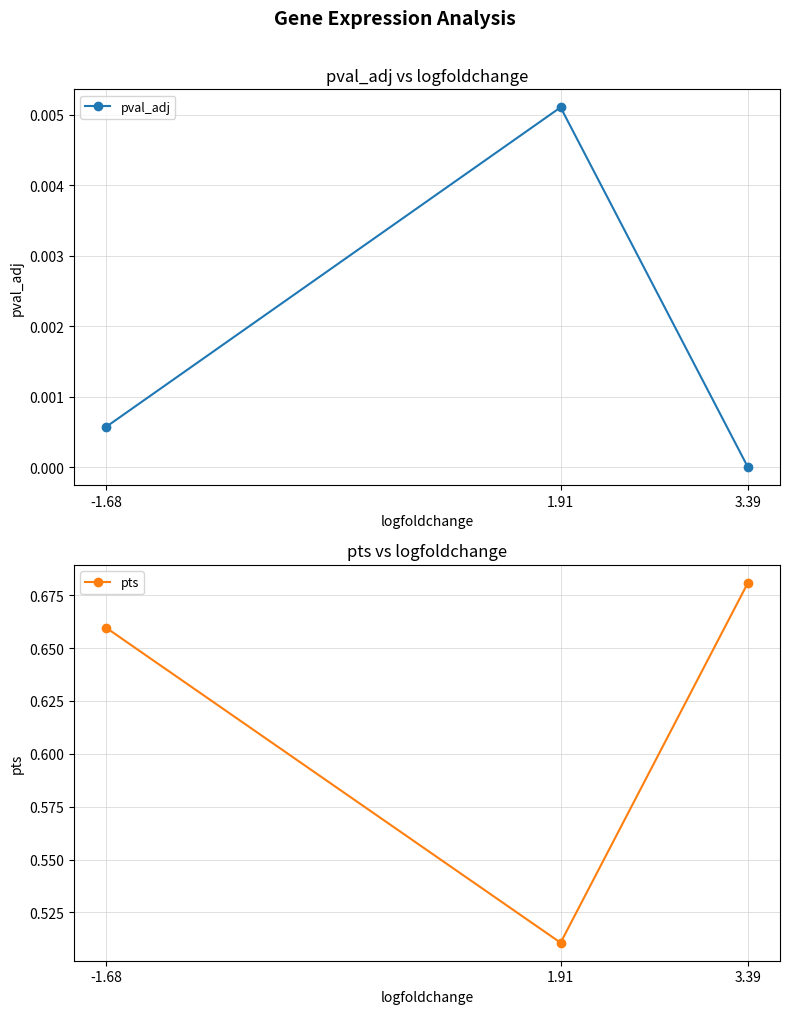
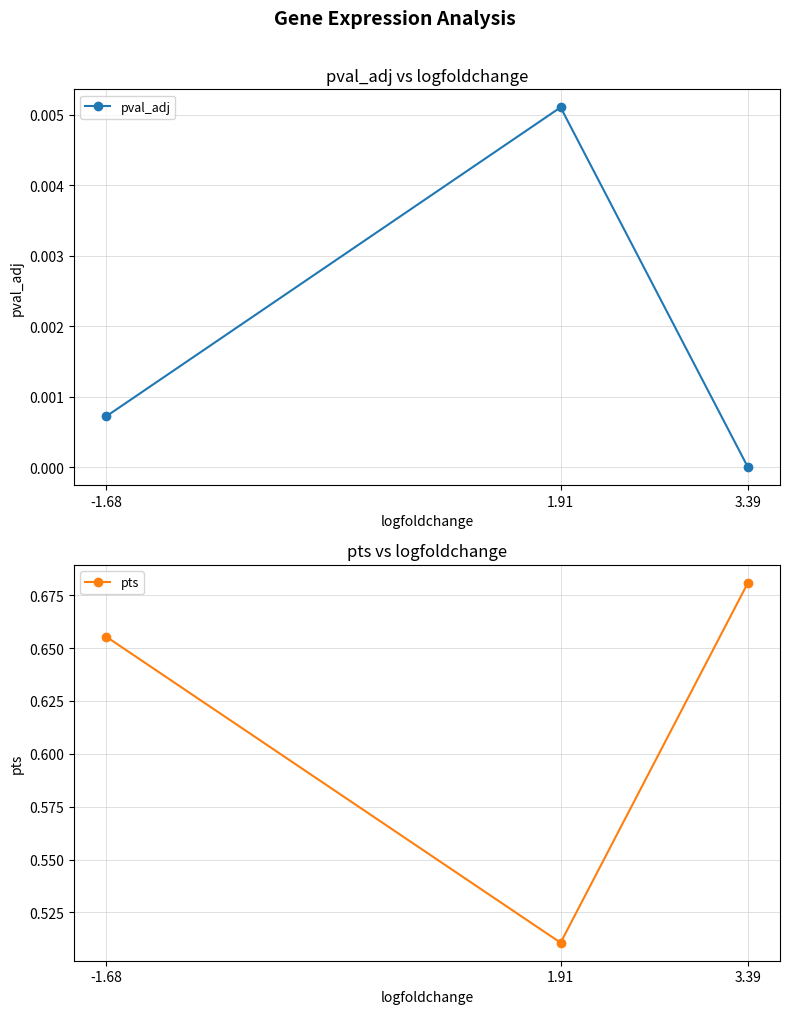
pval_adj vs logfoldchange, -1.68: 0.0006 -> 0.0007
pts vs logfoldchange, -1.68: 0.660 -> 0.655
